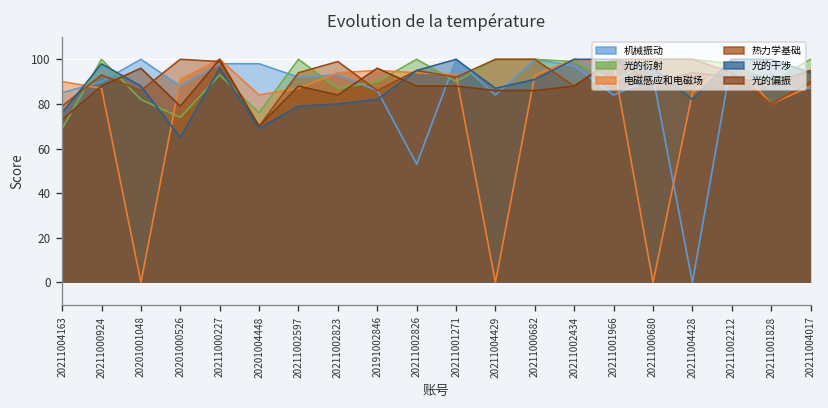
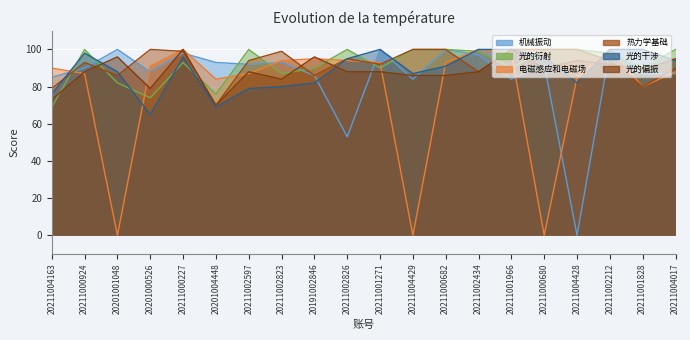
机械振动, 20201004448: 98 -> 93
